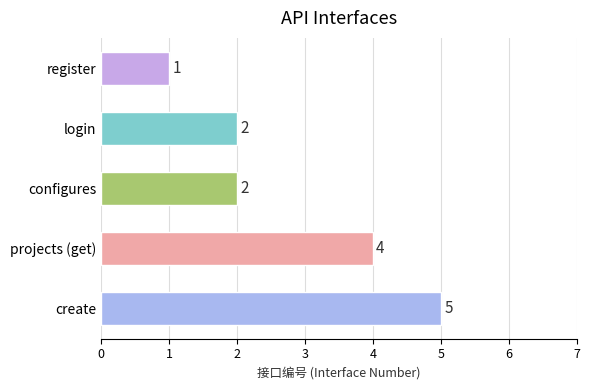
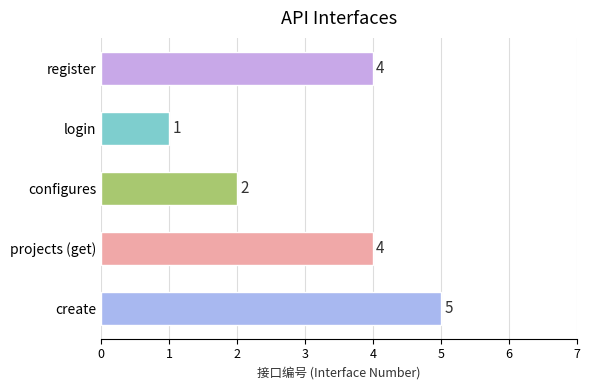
register: 1 -> 4
login: 2 -> 1
